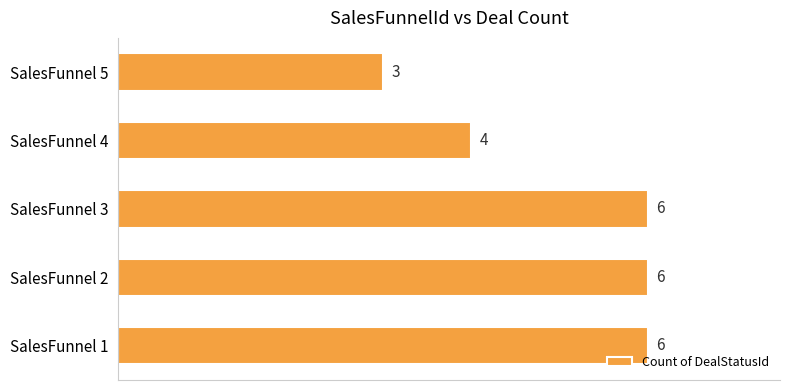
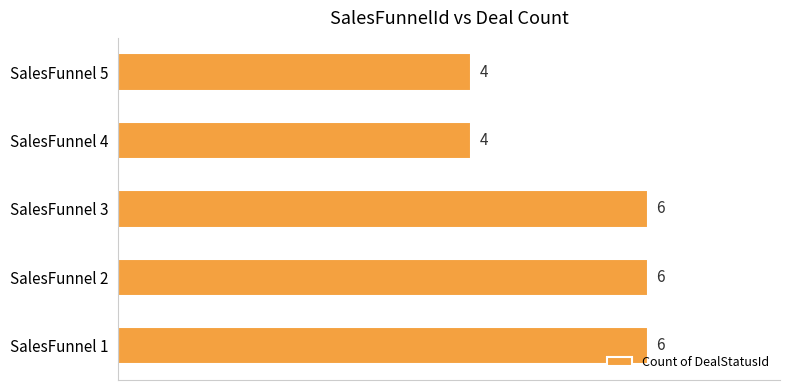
SalesFunnel 5: 3 -> 4
